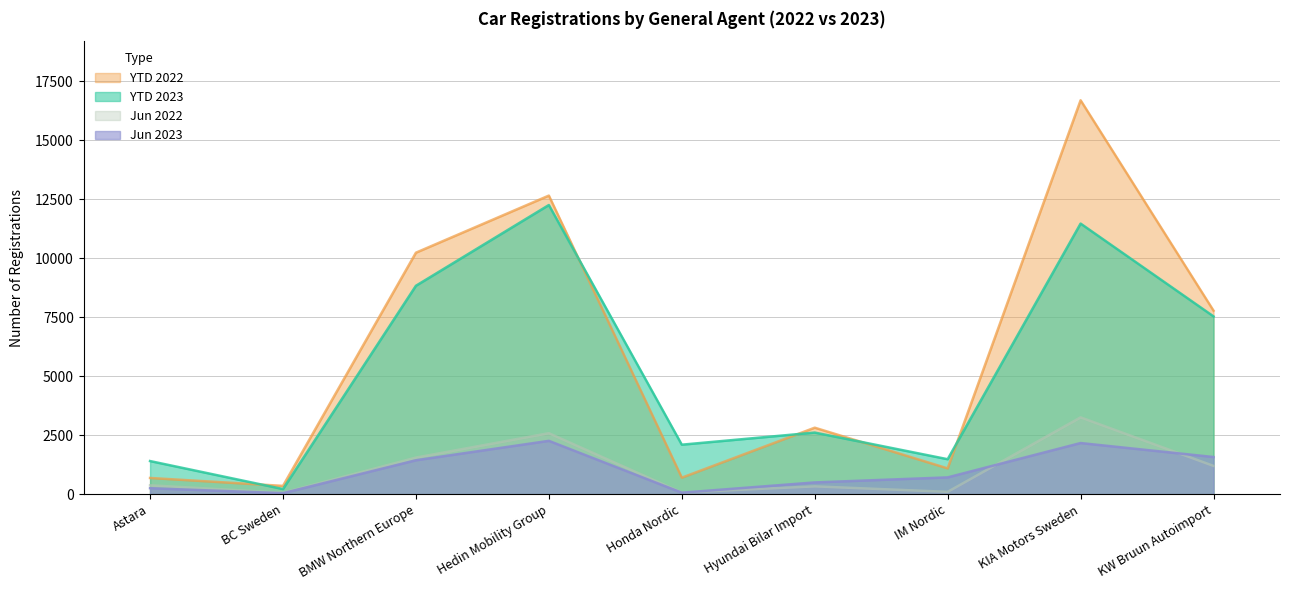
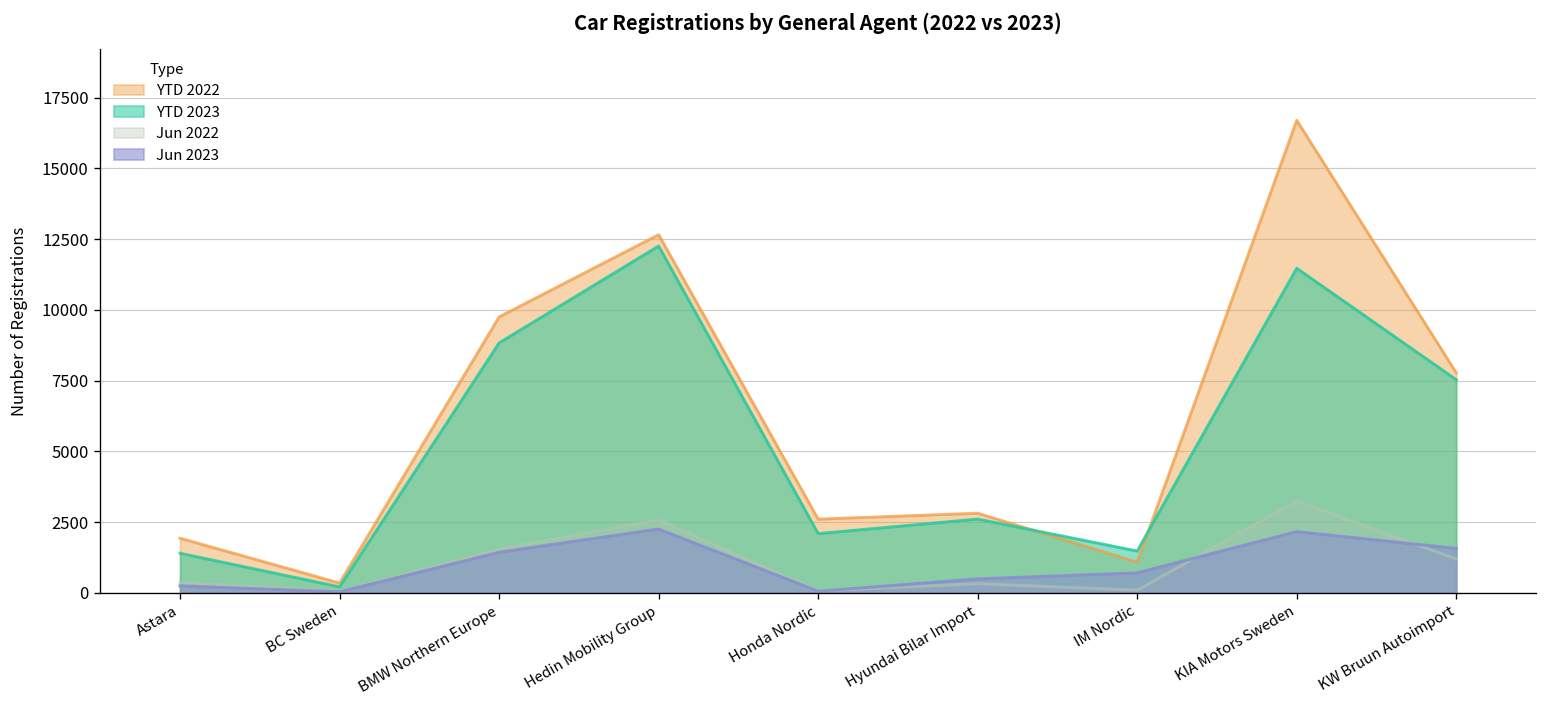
YTD 2022, Astara: 700 -> 1900
YTD 2022, BMW Northern Europe: 10200 -> 9800
YTD 2022, Honda Nordic: 700 -> 2600
